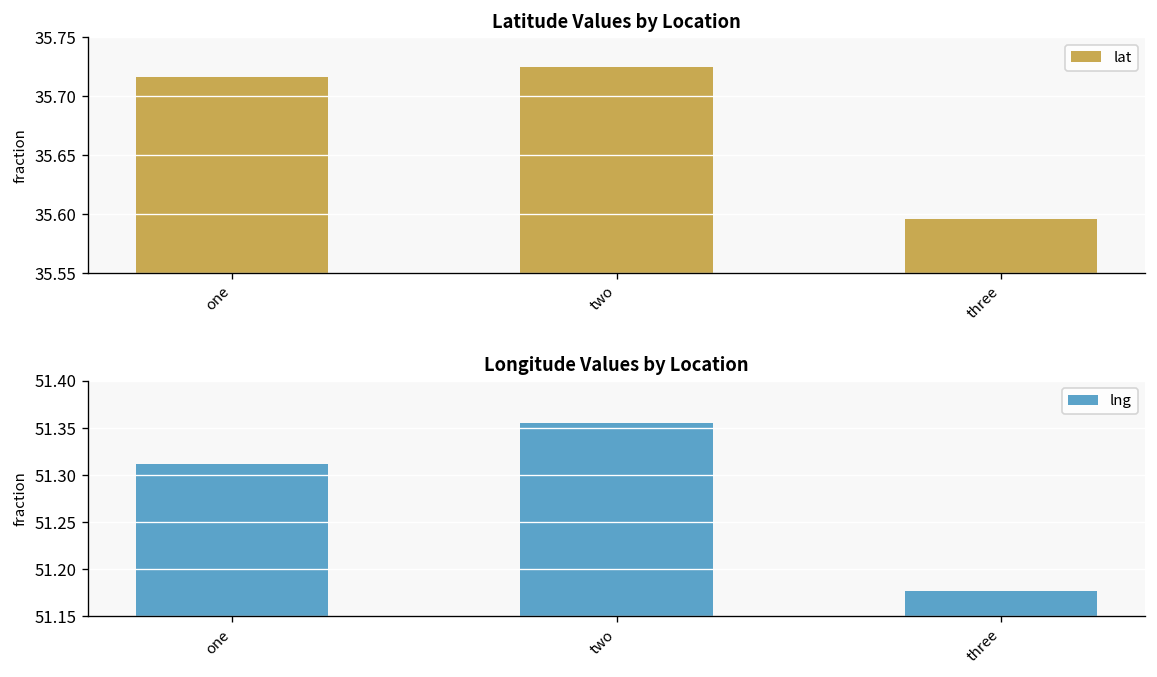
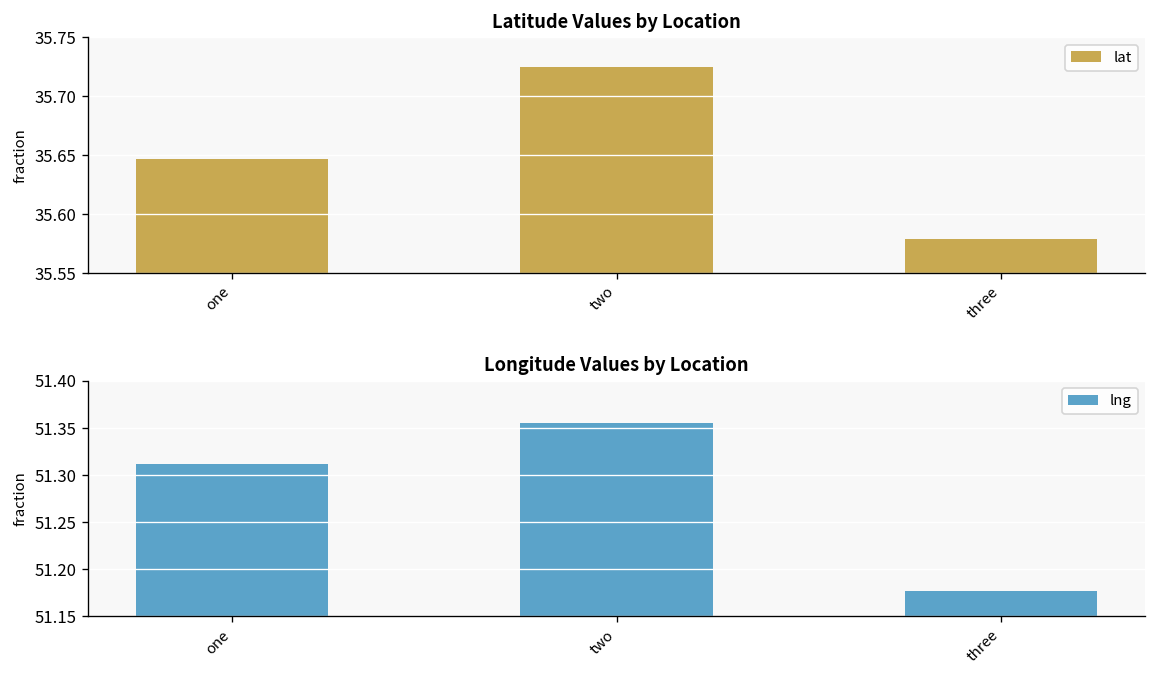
Latitude Values by Location, one: 35.72 -> 35.65
Latitude Values by Location, three: 35.60 -> 35.58
